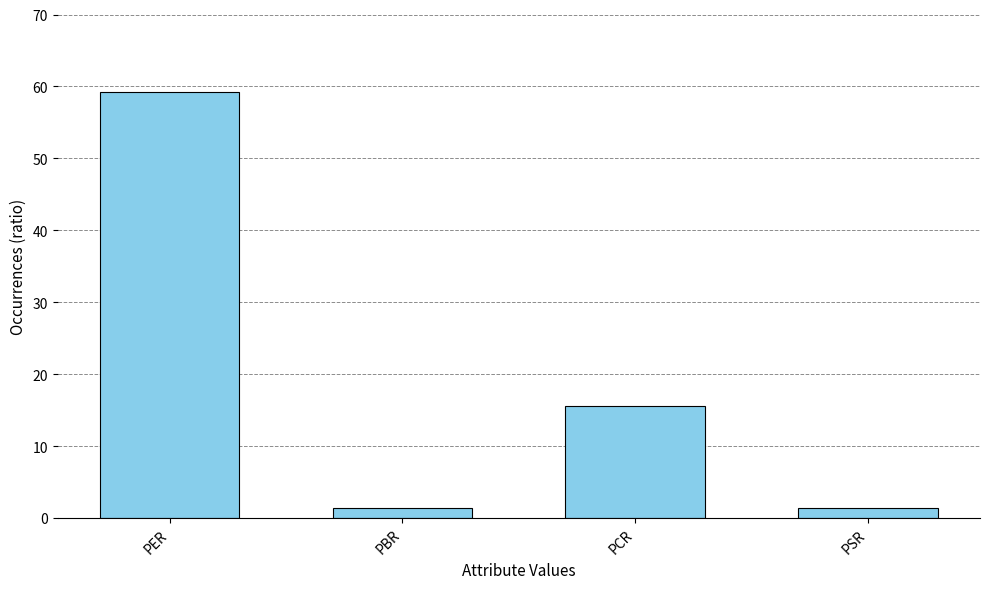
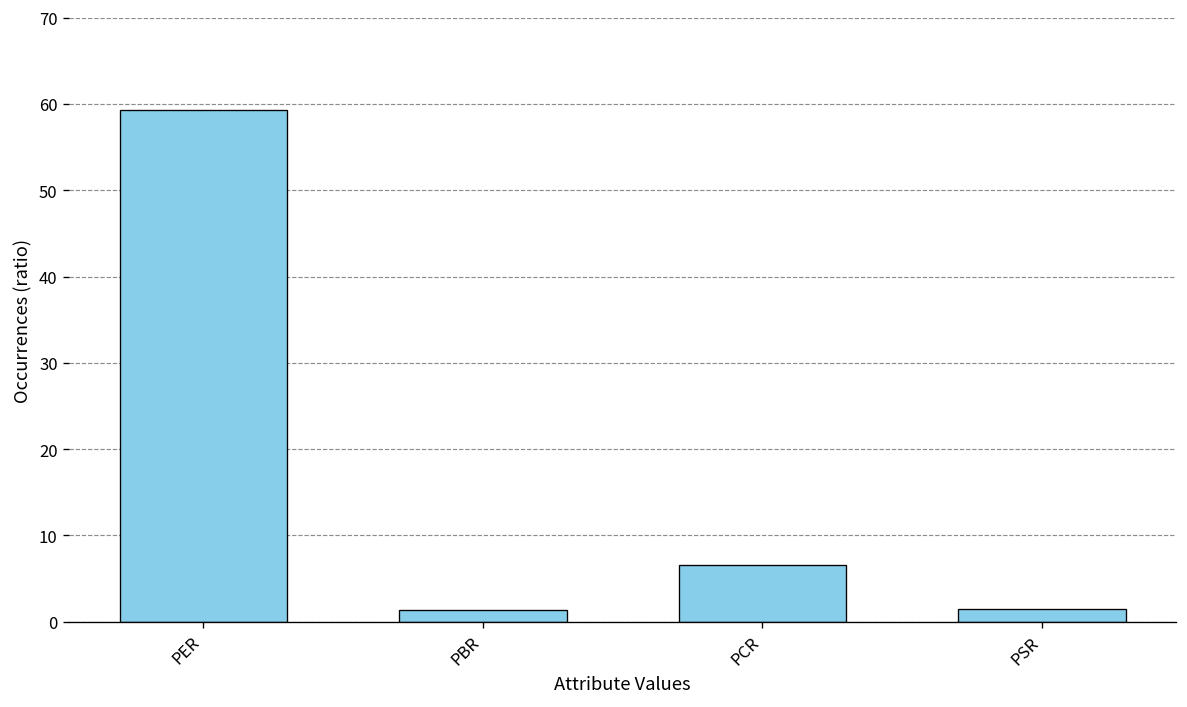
PCR: 16 -> 7
